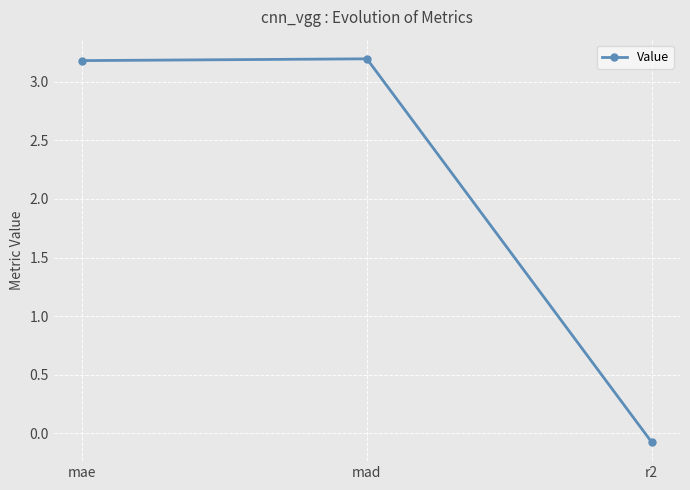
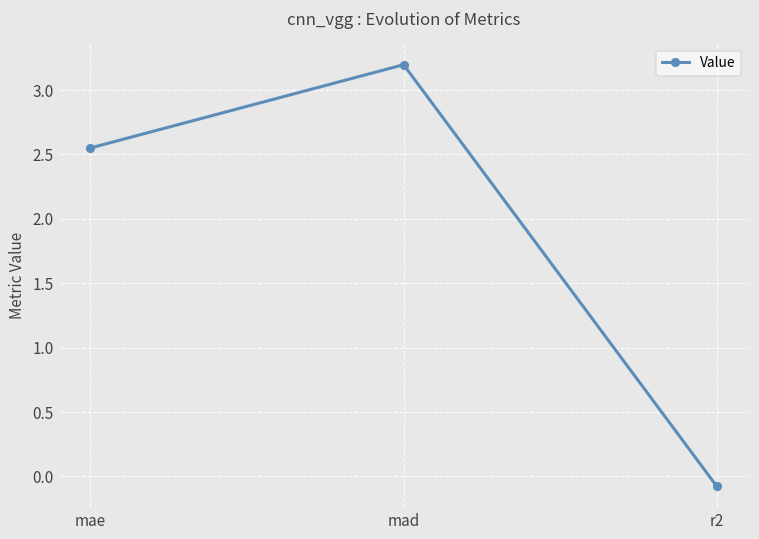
mae: 3.18 -> 2.55
